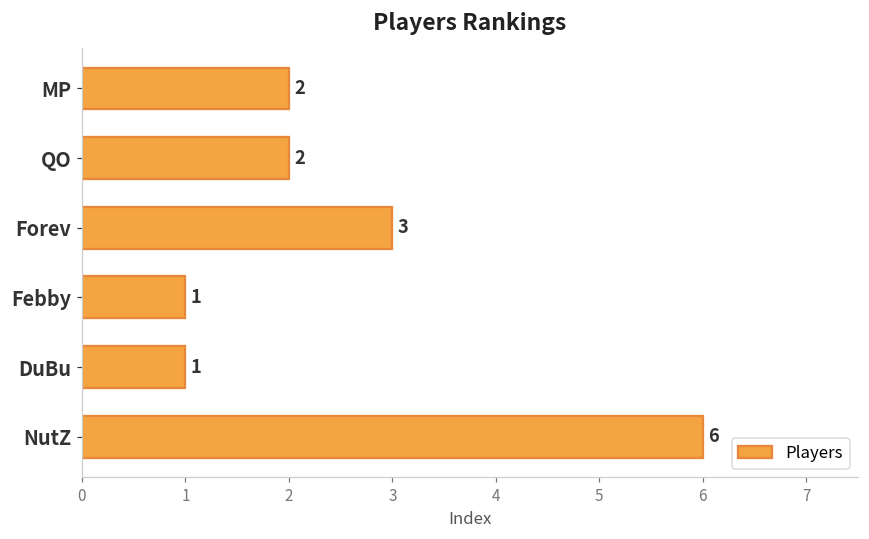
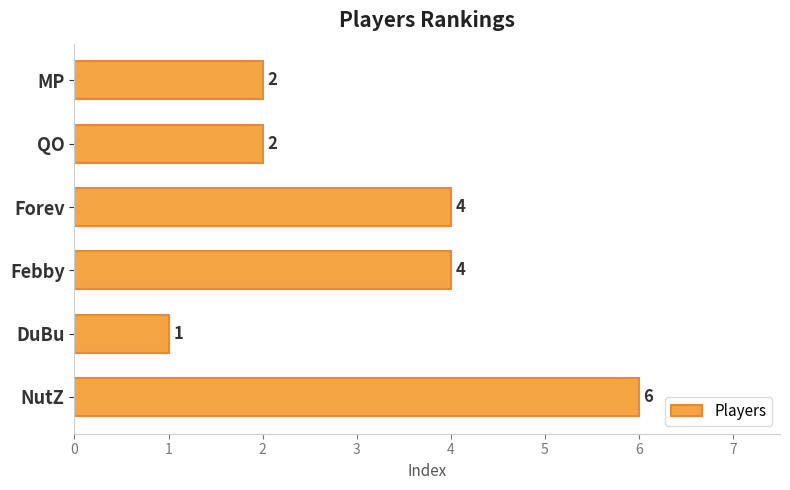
Forev: 3 -> 4
Febby: 1 -> 4
